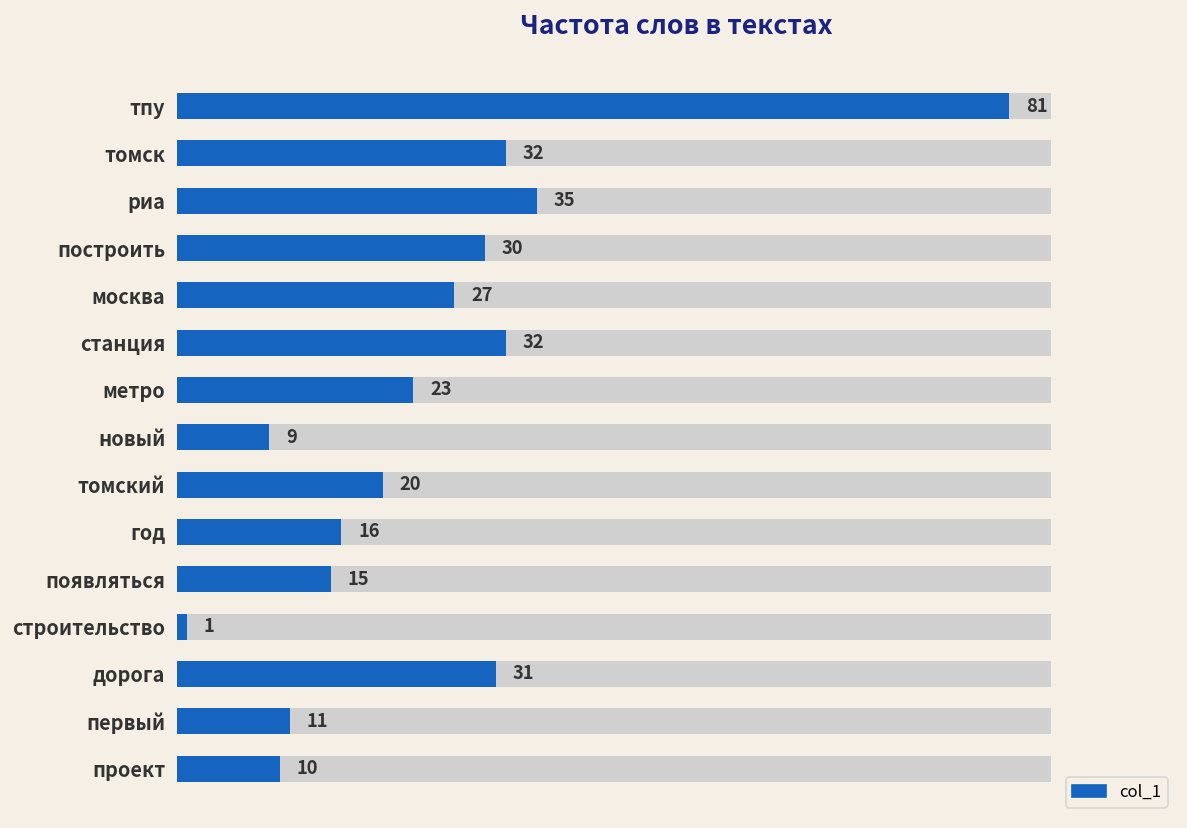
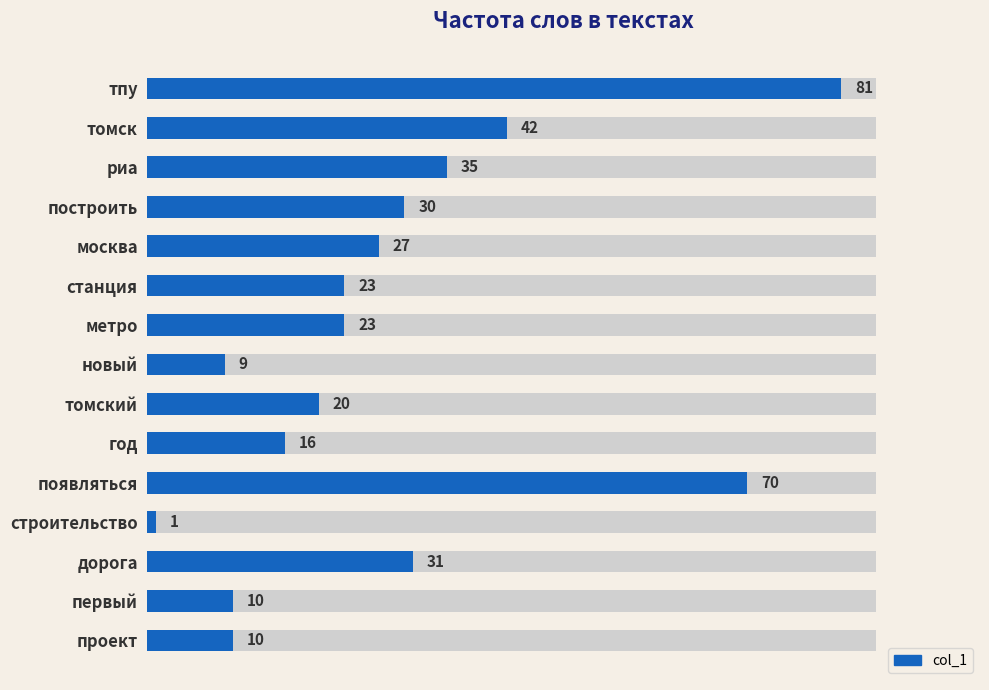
col_1, томск: 32 -> 42
col_1, станция: 32 -> 23
col_1, появляться: 15 -> 70
col_1, первый: 11 -> 10
